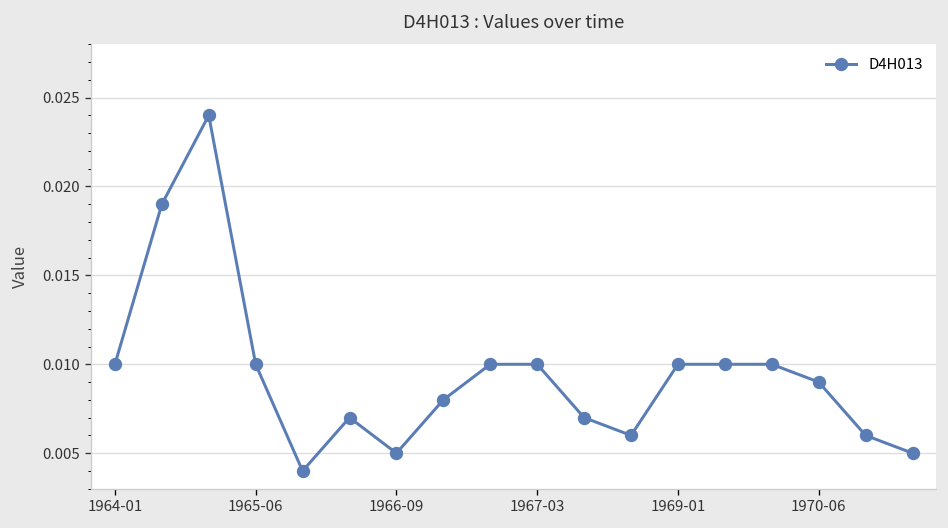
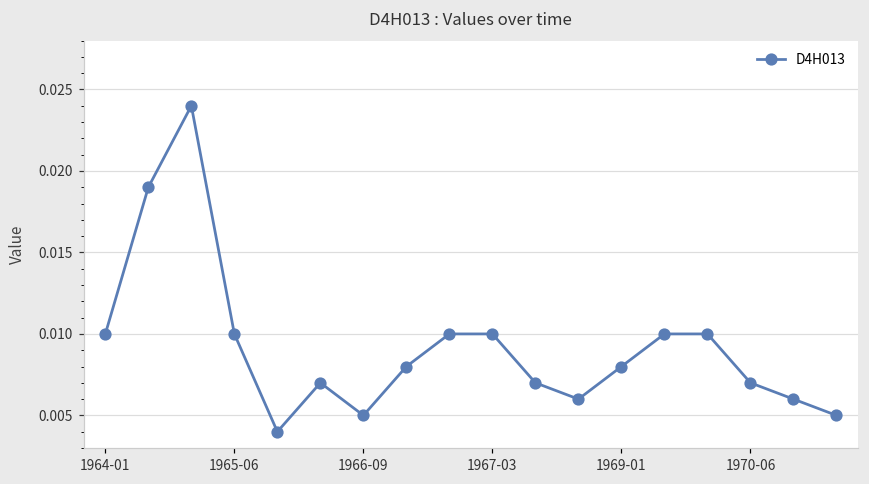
1969-01: 0.010 -> 0.008
1970-06: 0.009 -> 0.007
